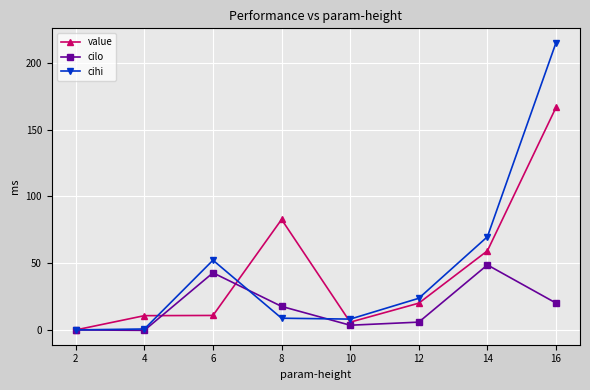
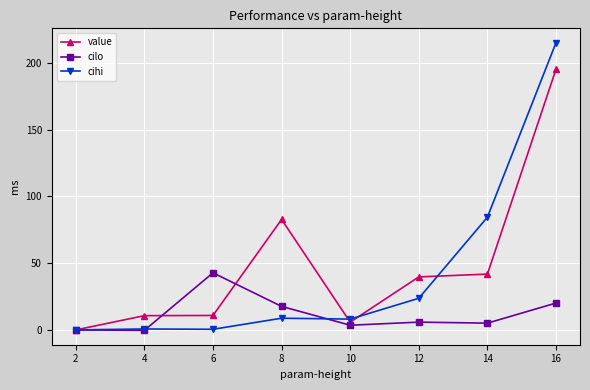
cihi, 6: 52 -> 1
value, 12: 20 -> 40
value, 14: 59 -> 42
cilo, 14: 49 -> 5
cihi, 14: 70 -> 84
value, 16: 167 -> 195
